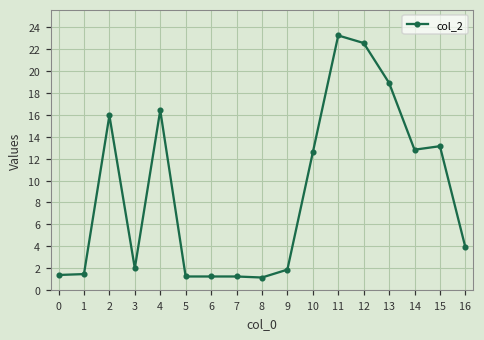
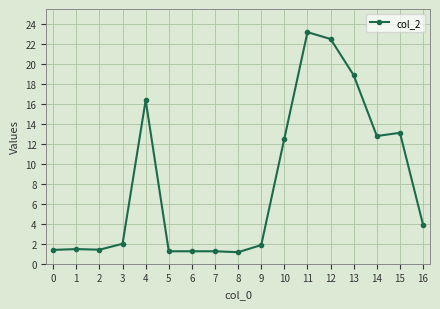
2: 16 -> 1
